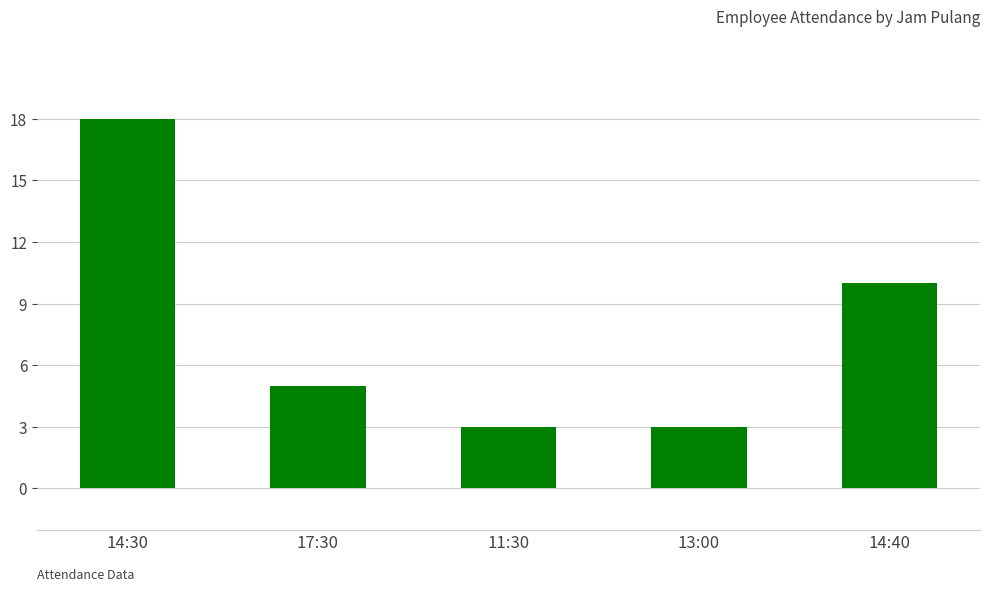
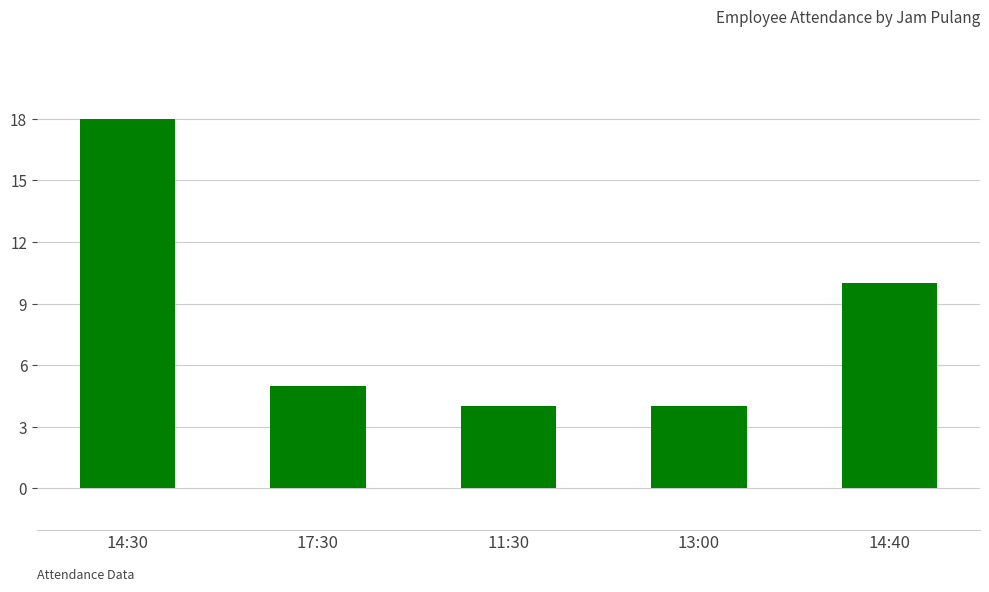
11:30: 3 -> 4
13:00: 3 -> 4
